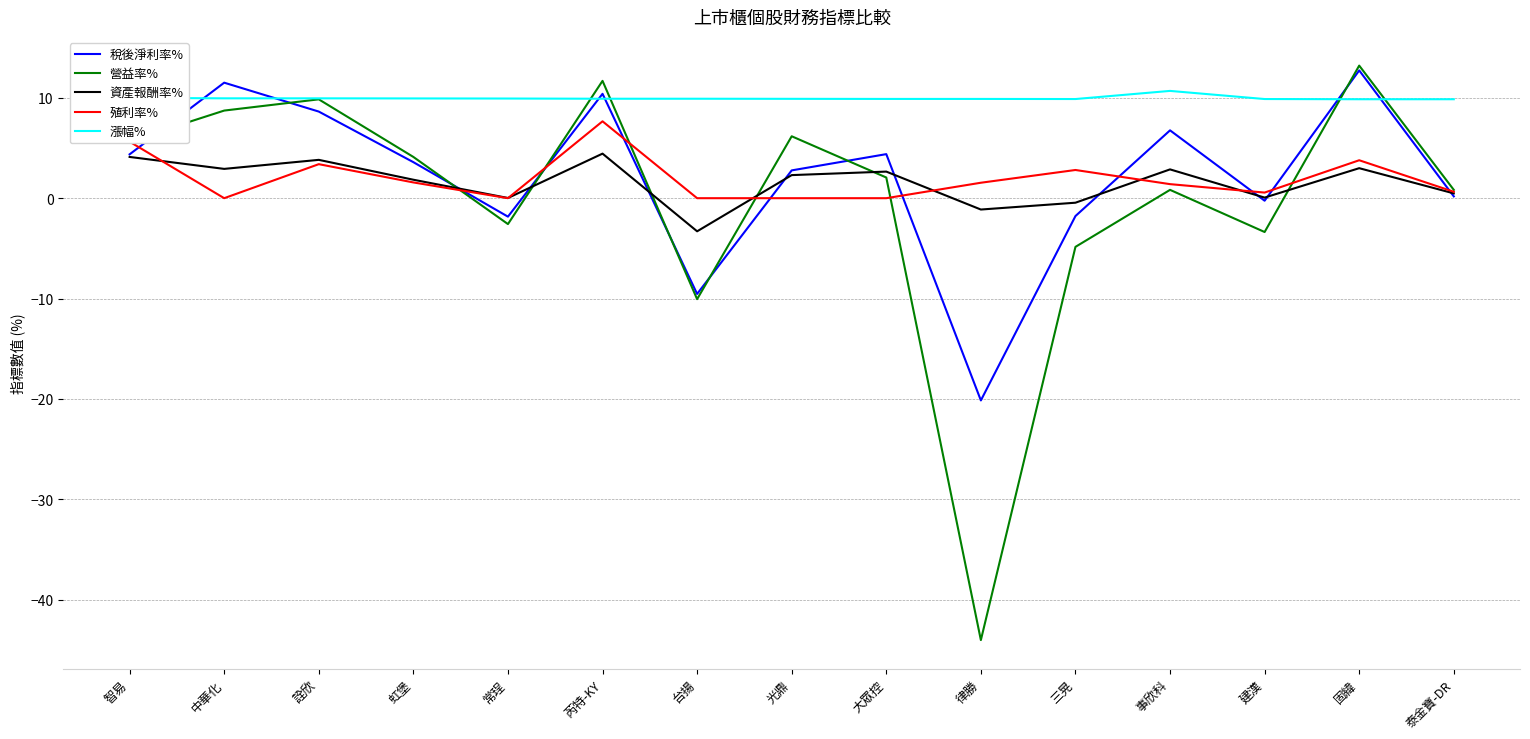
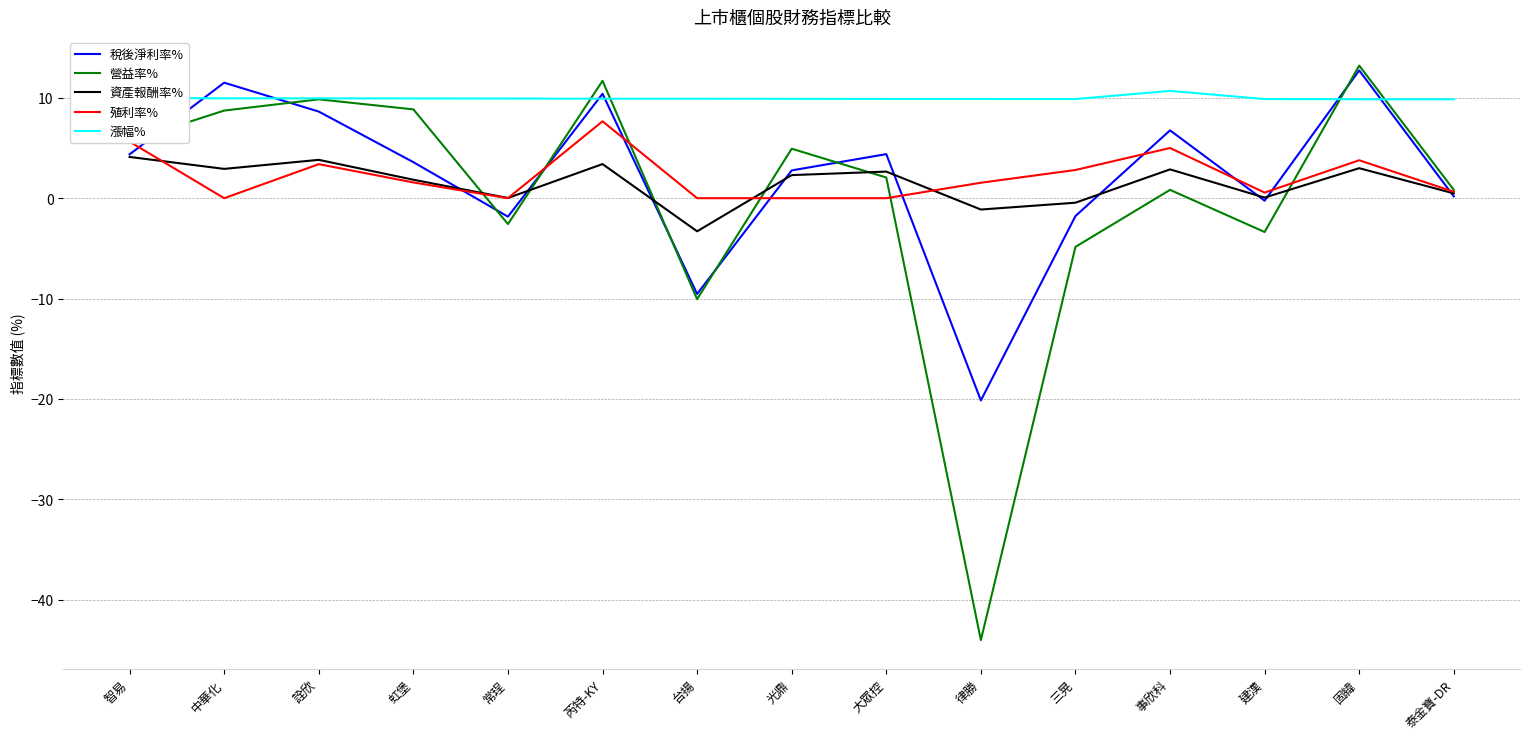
營益率%, 虹堡: 4.1 -> 8.9
資產報酬率%, 芮特-KY: 4.4 -> 3.4
營益率%, 光鼎: 6.2 -> 4.9
殖利率%, 事欣科: 1.4 -> 5.0
